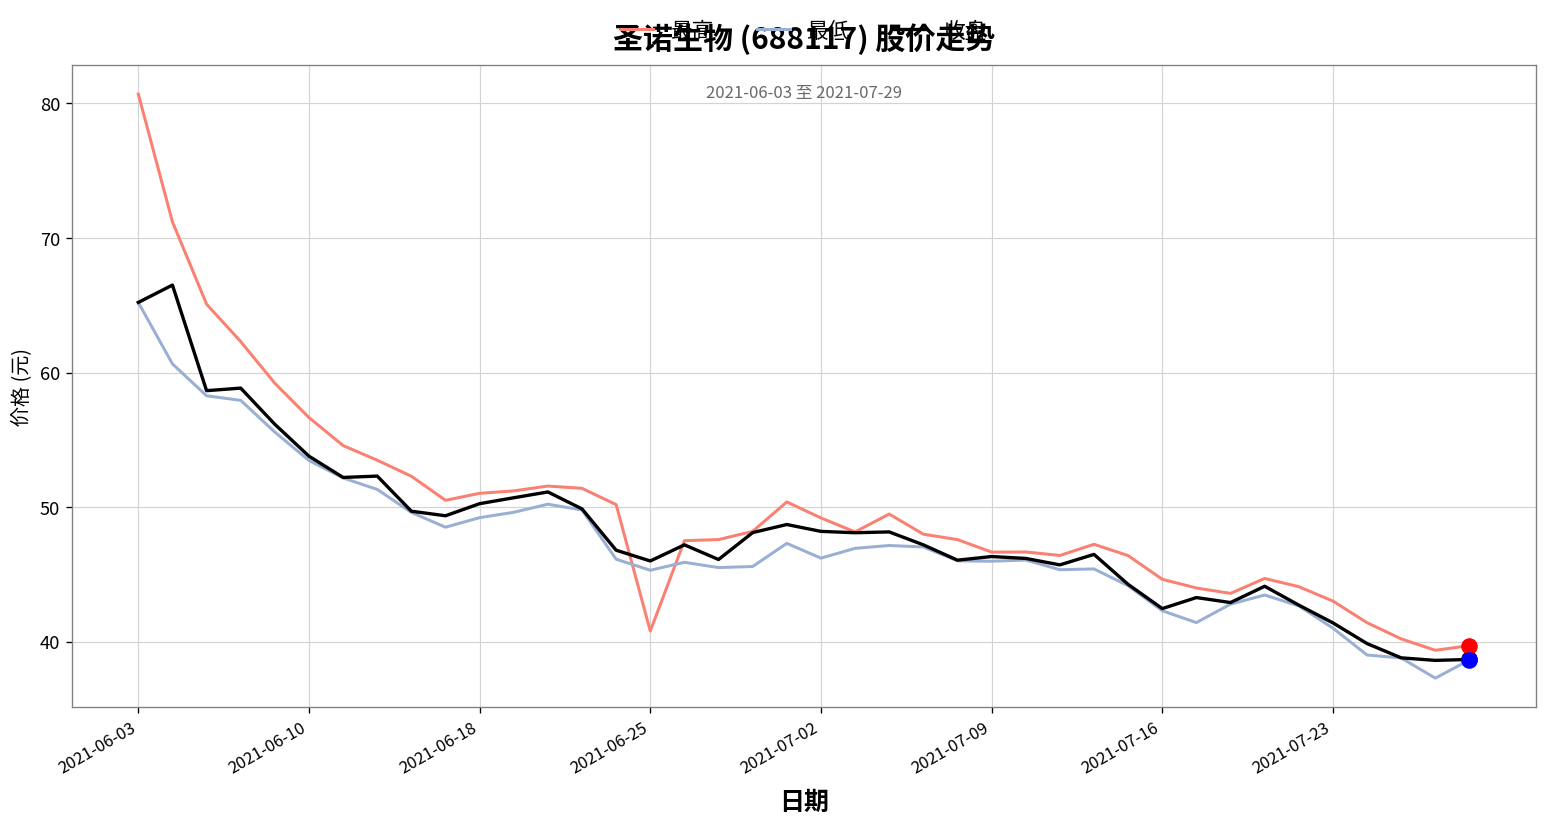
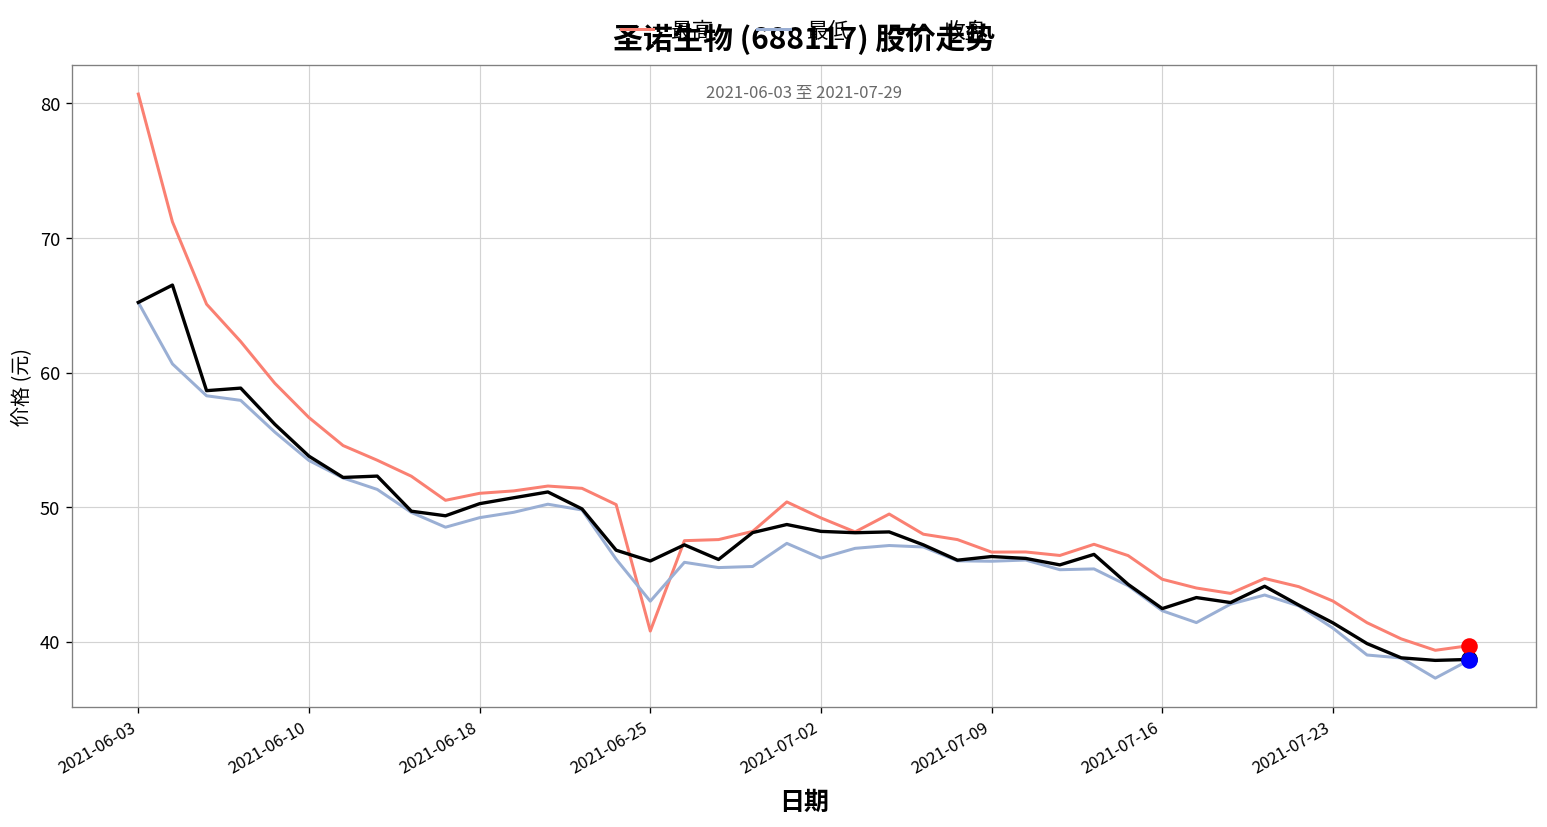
最低, 2021-06-25: 45.3 -> 43.0
